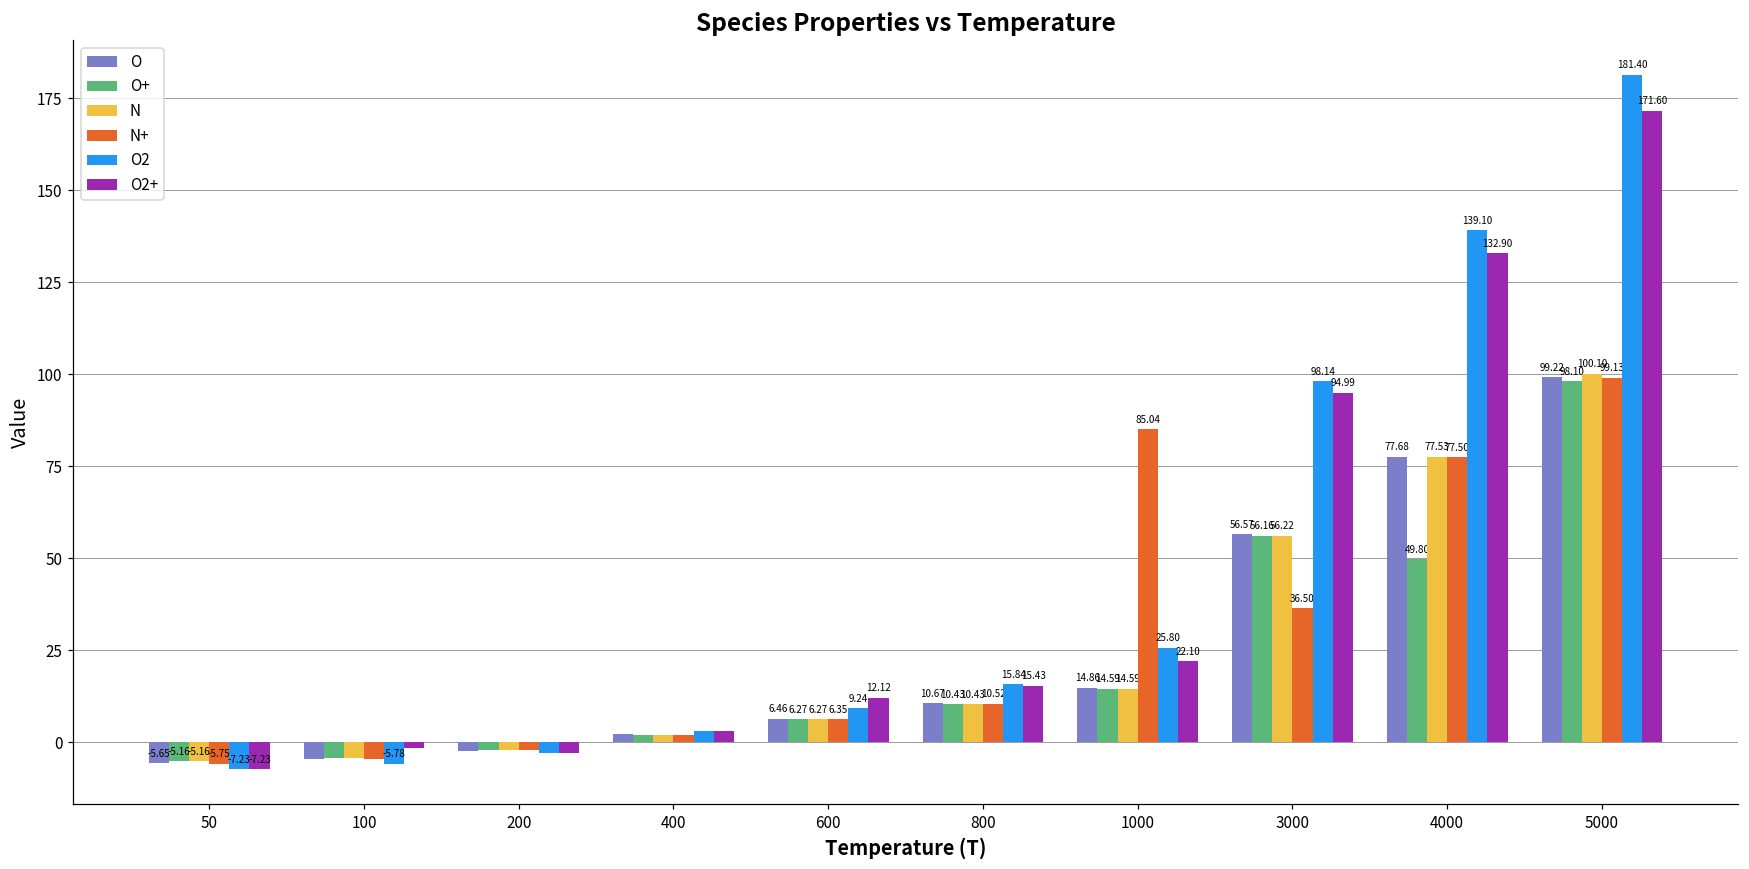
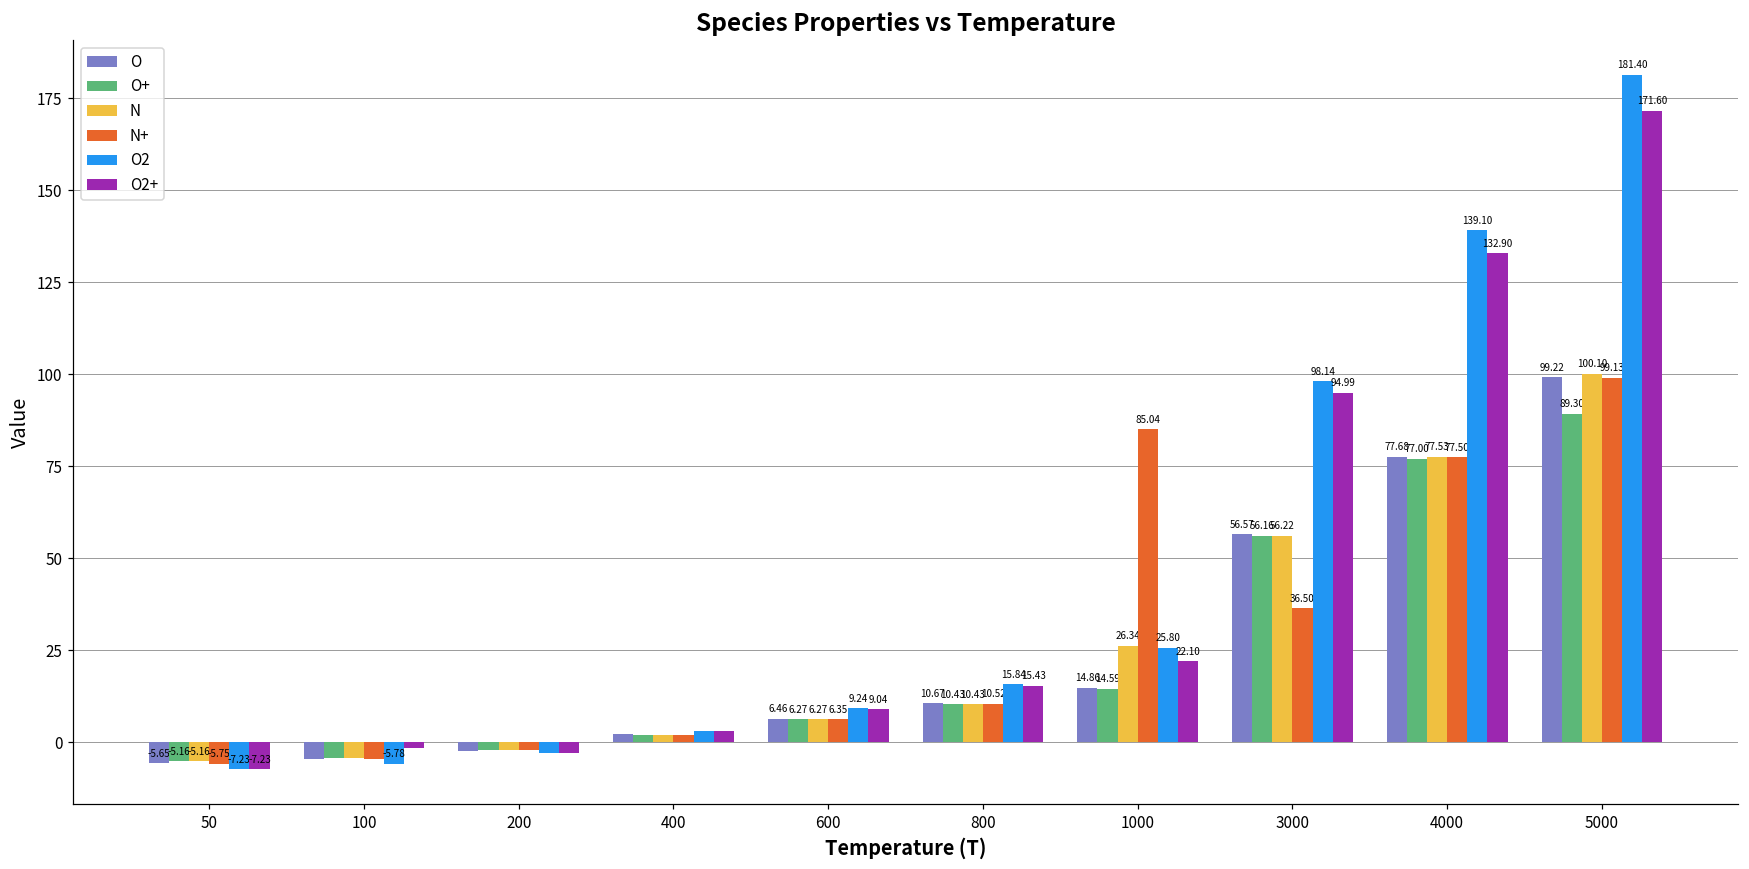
O2+, 600: 12.12 -> 9.04
N, 1000: 14.59 -> 26.34
O+, 4000: 49.80 -> 77.00
O+, 5000: 98.10 -> 89.30
